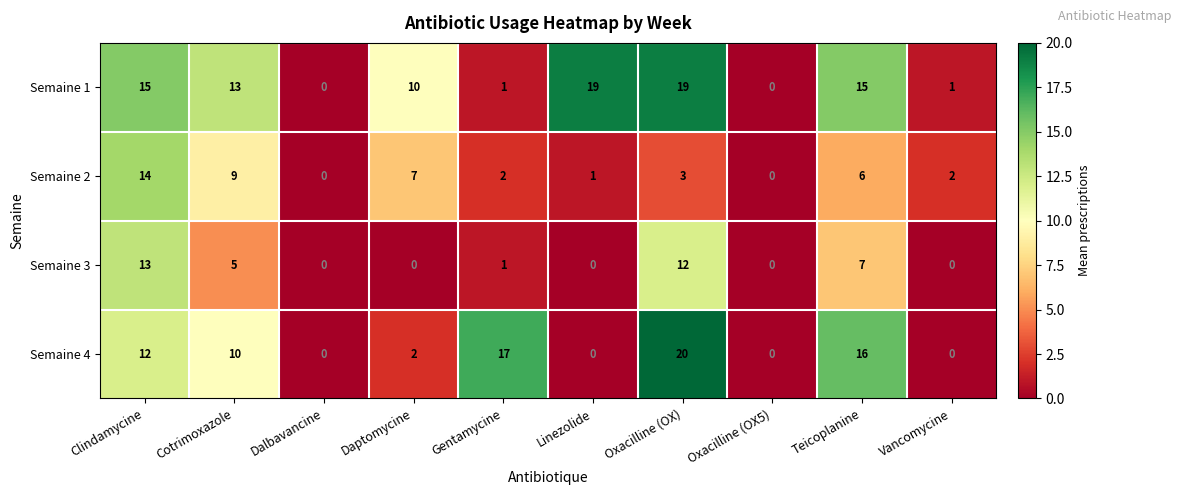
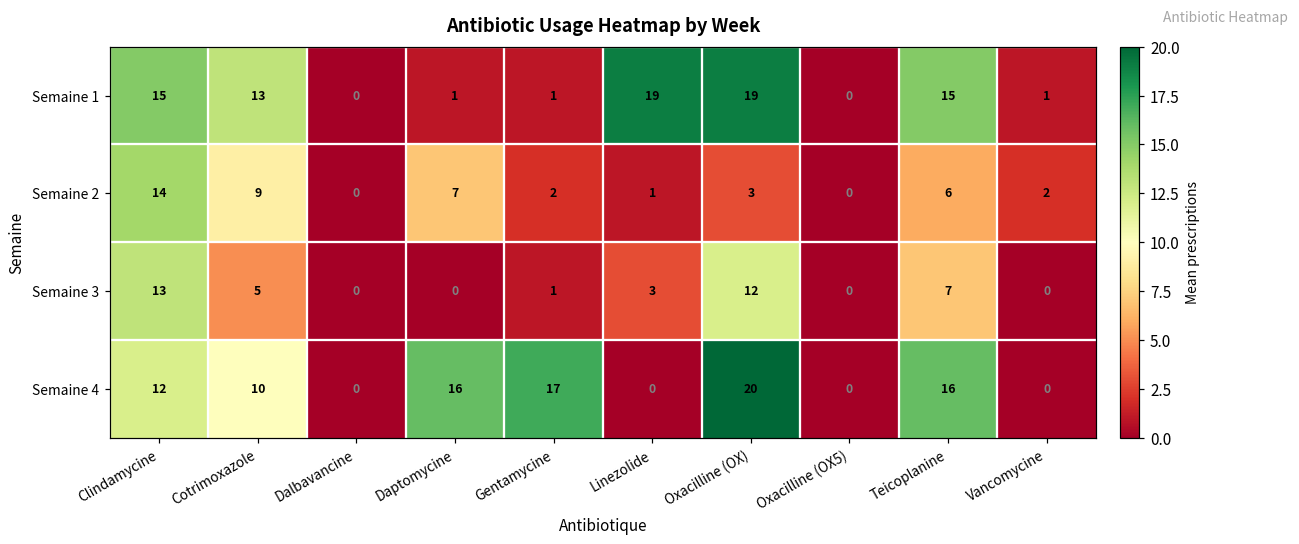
Semaine 1, Daptomycine: 10 -> 1
Semaine 3, Linezolide: 0 -> 3
Semaine 4, Daptomycine: 2 -> 16
